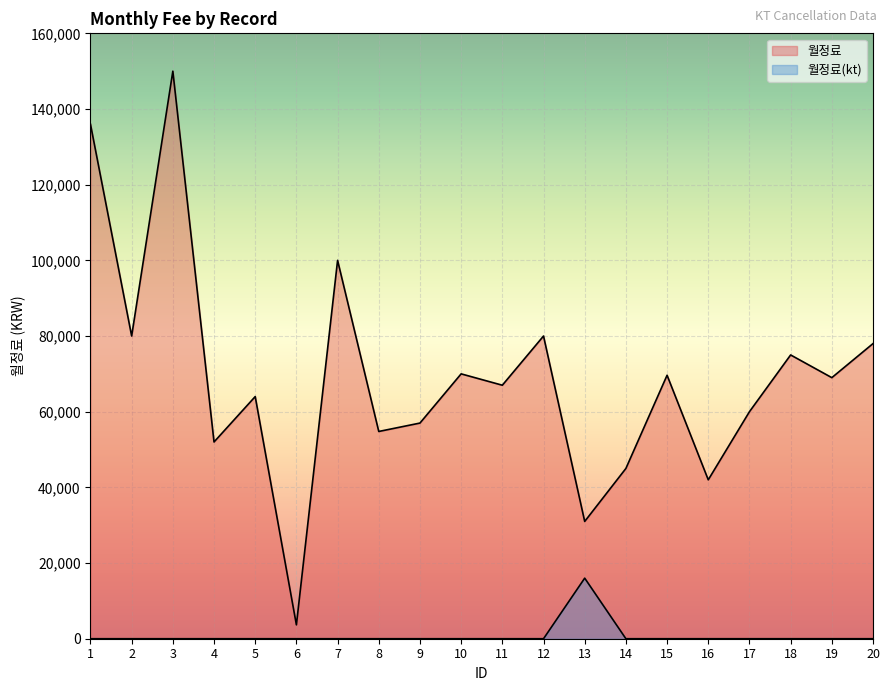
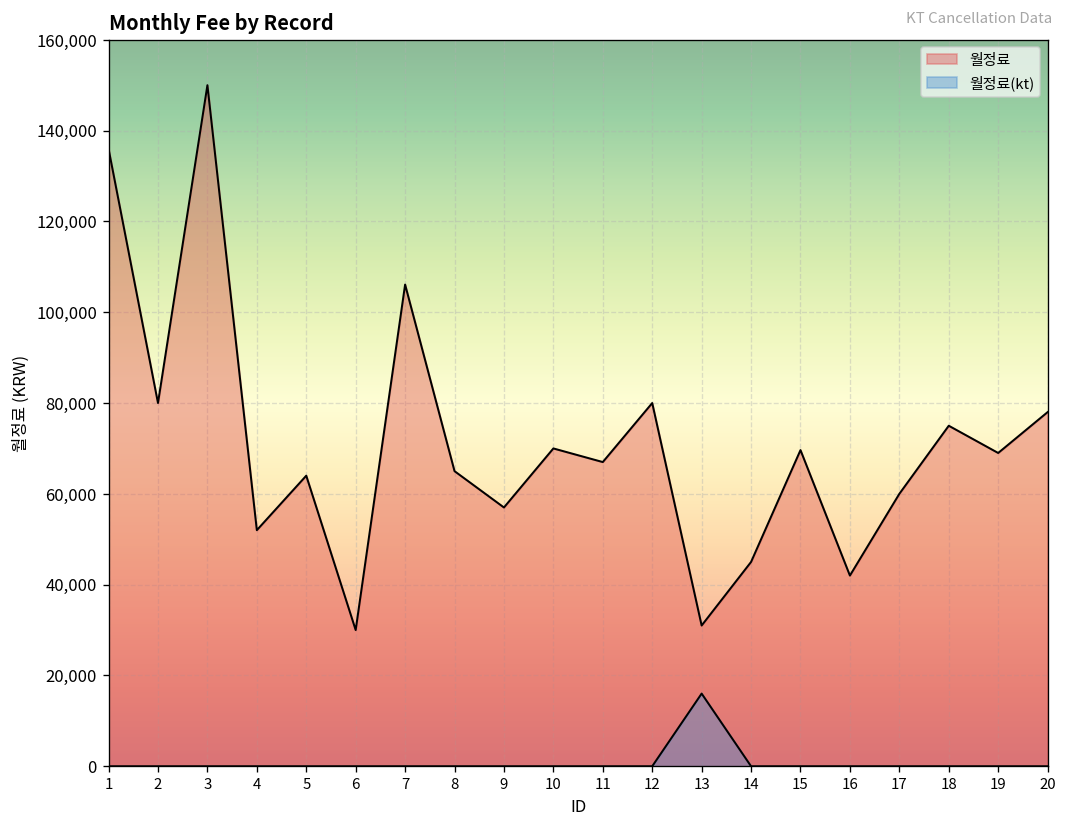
월정료, 6: 4,000 -> 30,000
월정료, 7: 100,000 -> 106,000
월정료, 8: 55,000 -> 65,000
